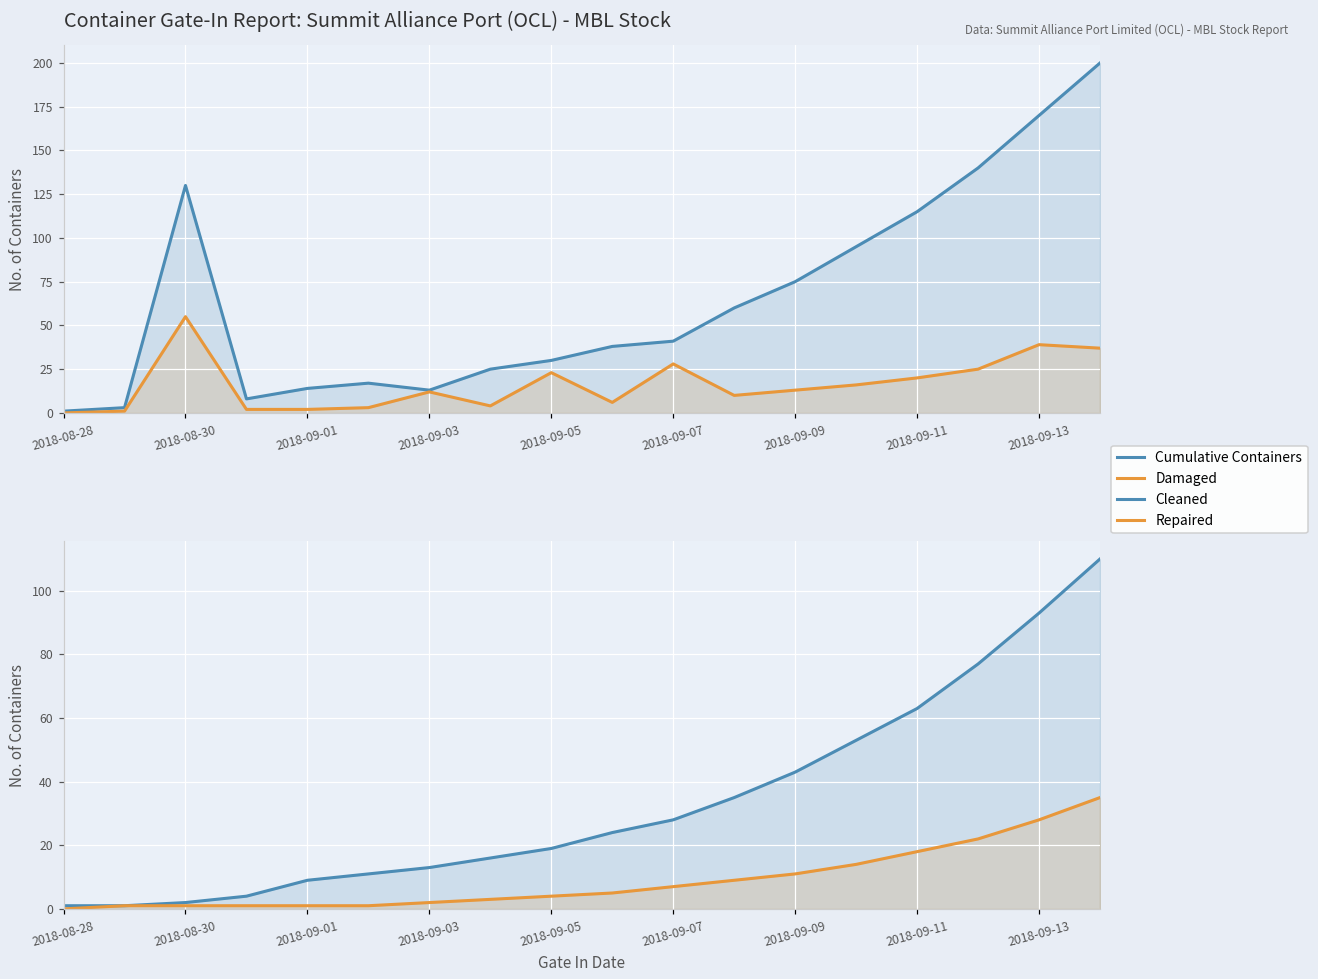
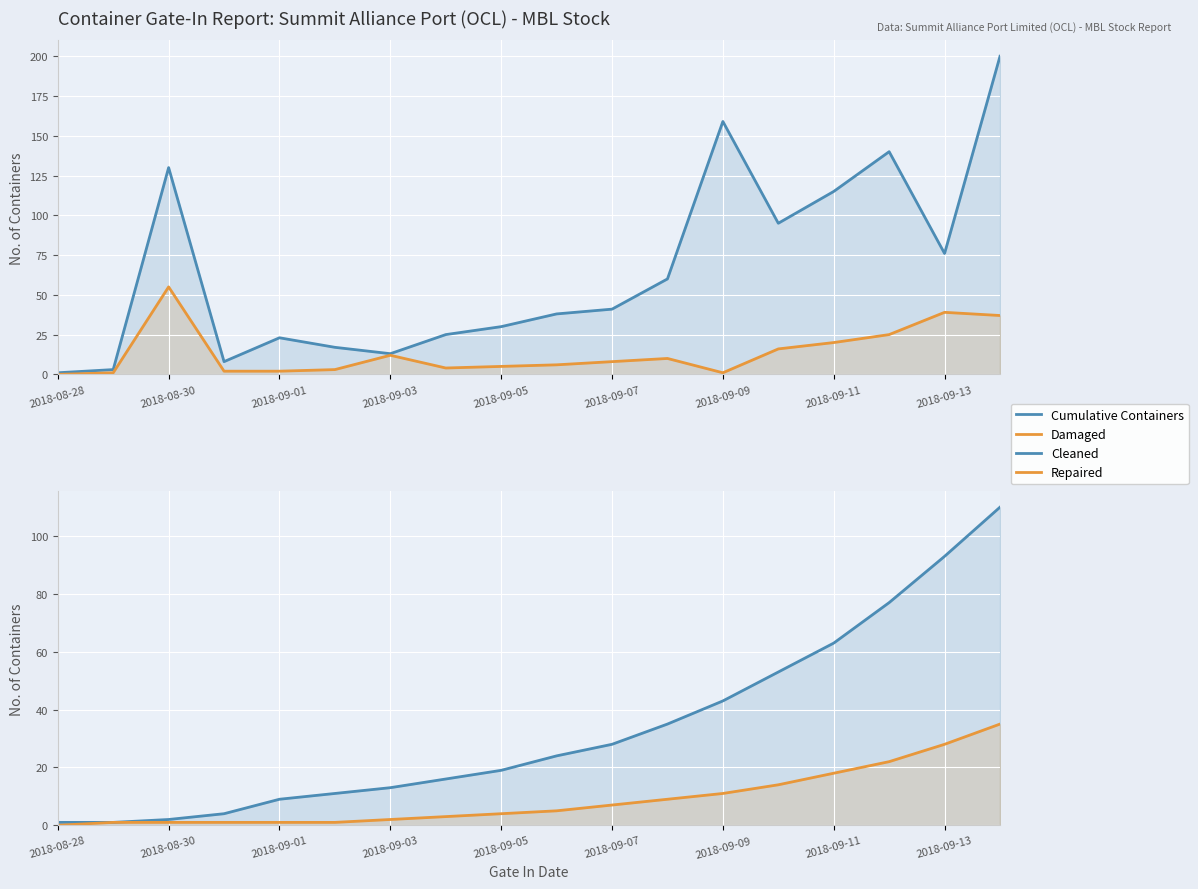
Container Gate-In Report: Summit Alliance Port (OCL) - MBL Stock, Cumulative Containers, 2018-09-01: 14 -> 23
Container Gate-In Report: Summit Alliance Port (OCL) - MBL Stock, Damaged, 2018-09-05: 23 -> 5
Container Gate-In Report: Summit Alliance Port (OCL) - MBL Stock, Damaged, 2018-09-07: 28 -> 8
Container Gate-In Report: Summit Alliance Port (OCL) - MBL Stock, Cumulative Containers, 2018-09-09: 75 -> 159
Container Gate-In Report: Summit Alliance Port (OCL) - MBL Stock, Damaged, 2018-09-09: 13 -> 1
Container Gate-In Report: Summit Alliance Port (OCL) - MBL Stock, Cumulative Containers, 2018-09-13: 170 -> 76
